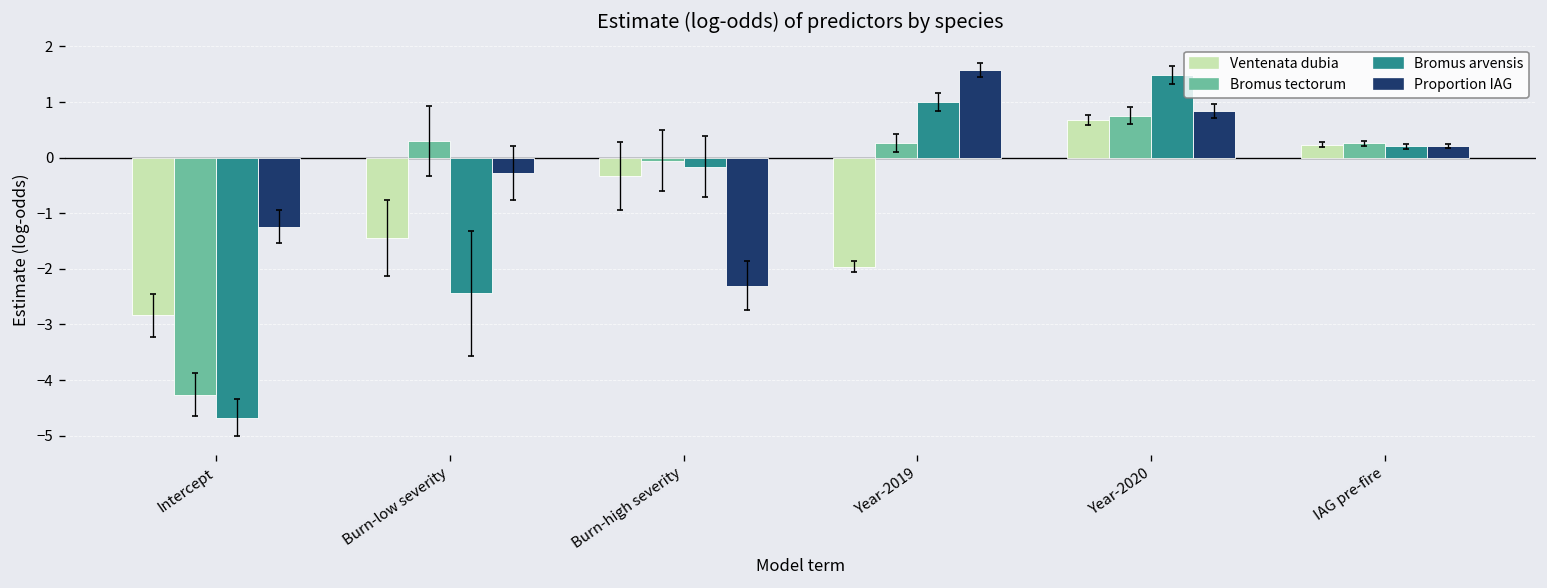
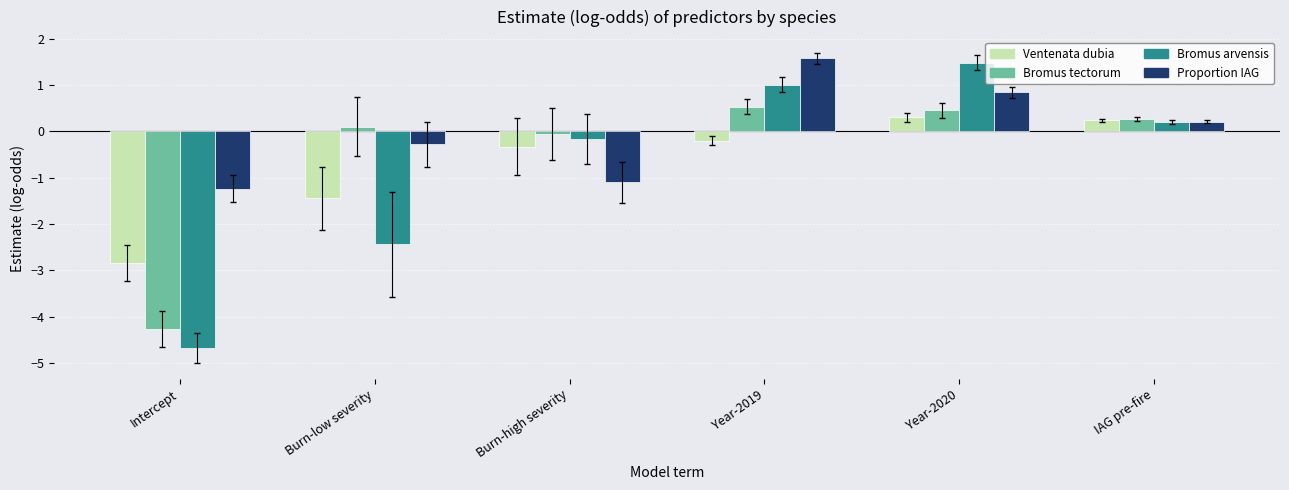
Bromus tectorum, Burn-low severity: 0.3 -> 0.1
Proportion IAG, Burn-high severity: -2.3 -> -1.1
Ventenata dubia, Year-2019: -2.0 -> -0.2
Bromus tectorum, Year-2019: 0.3 -> 0.5
Ventenata dubia, Year-2020: 0.7 -> 0.3
Bromus tectorum, Year-2020: 0.8 -> 0.5
